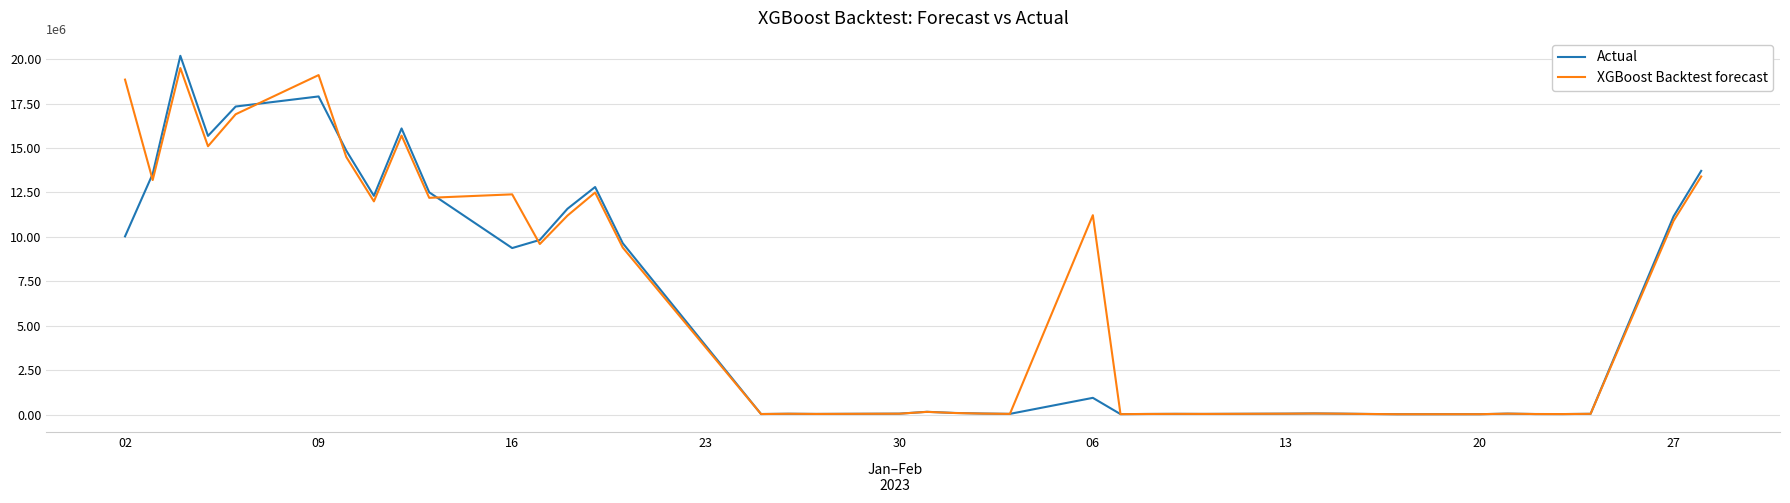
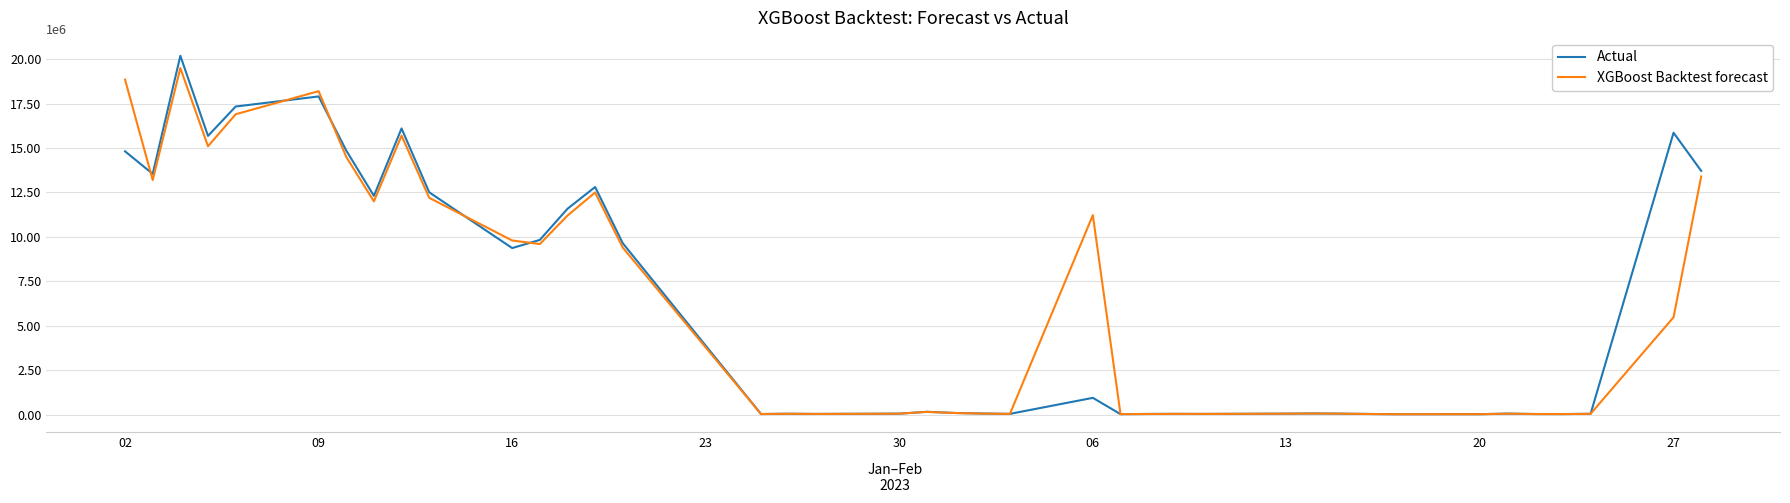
Actual, 02: 10.0 -> 14.8
XGBoost Backtest forecast, 09: 19.1 -> 18.2
XGBoost Backtest forecast, 16: 12.4 -> 9.8
Actual, 27: 11.2 -> 15.9
XGBoost Backtest forecast, 27: 10.9 -> 5.5
